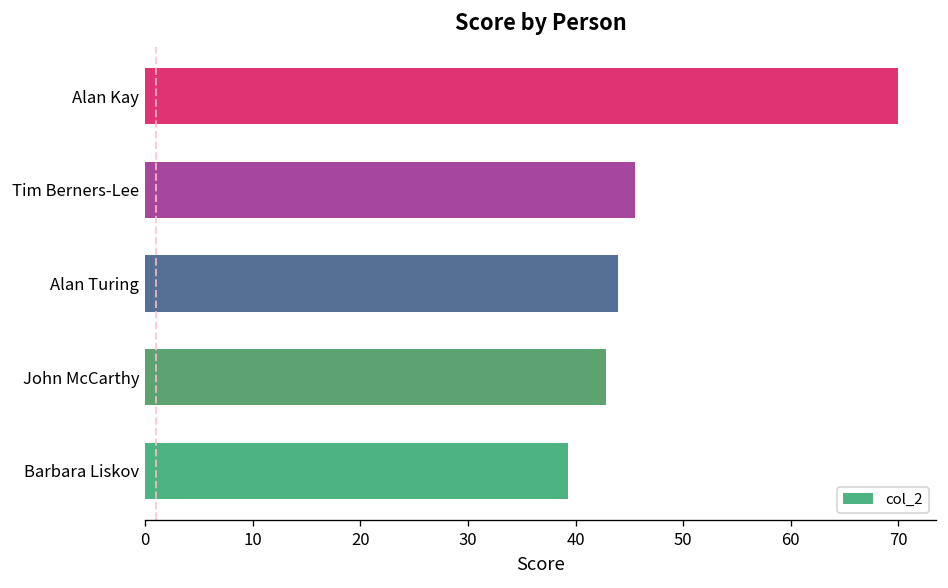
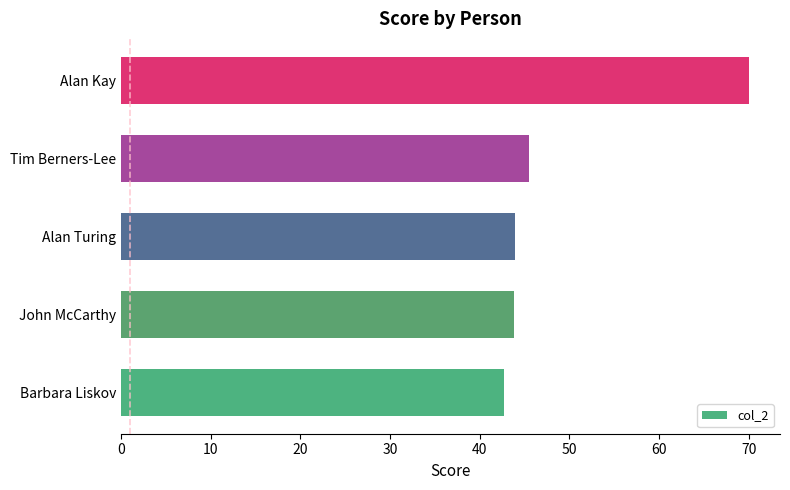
John McCarthy: 43 -> 44
Barbara Liskov: 39 -> 43
